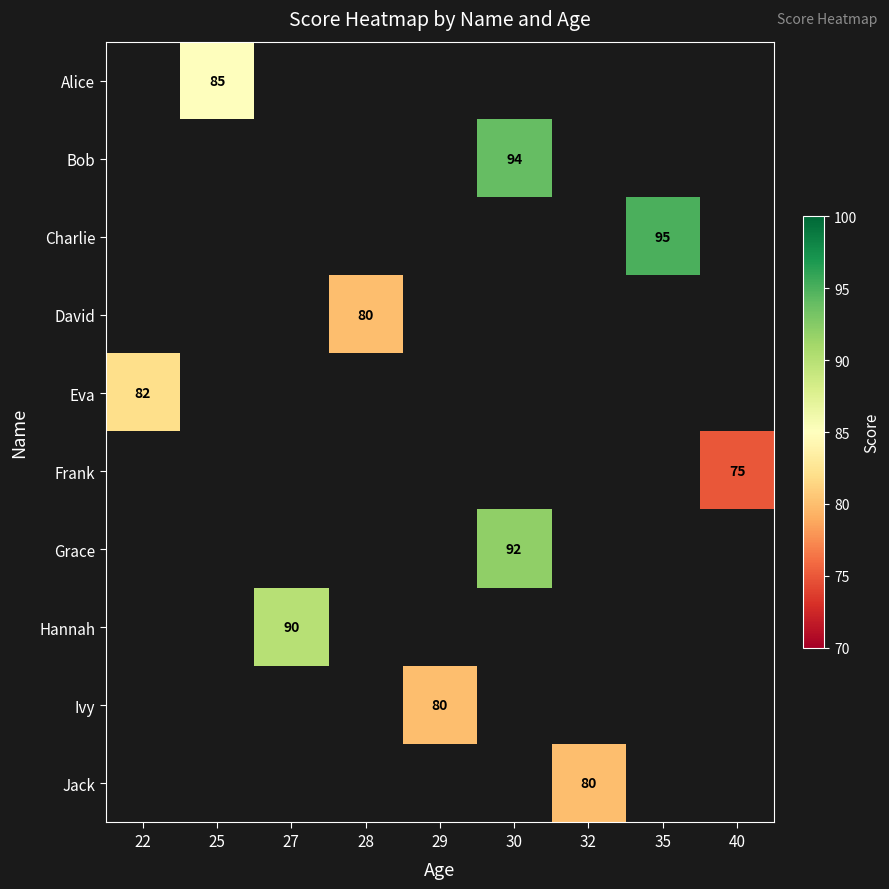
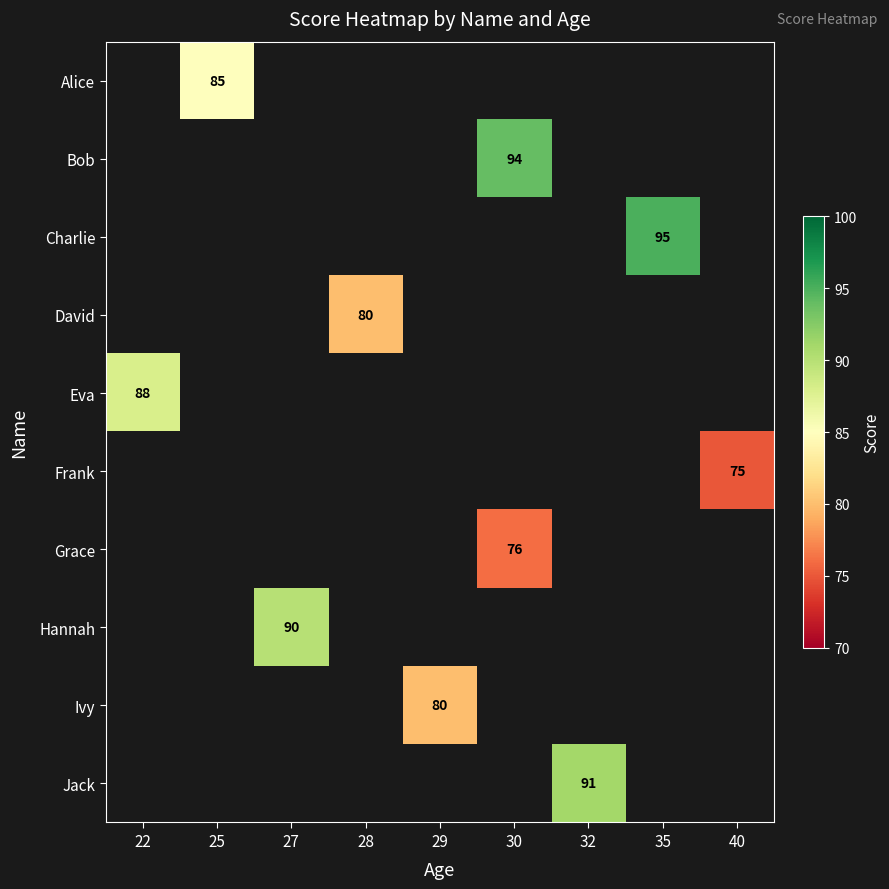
Eva, 22: 82 -> 88
Grace, 30: 92 -> 76
Jack, 32: 80 -> 91
